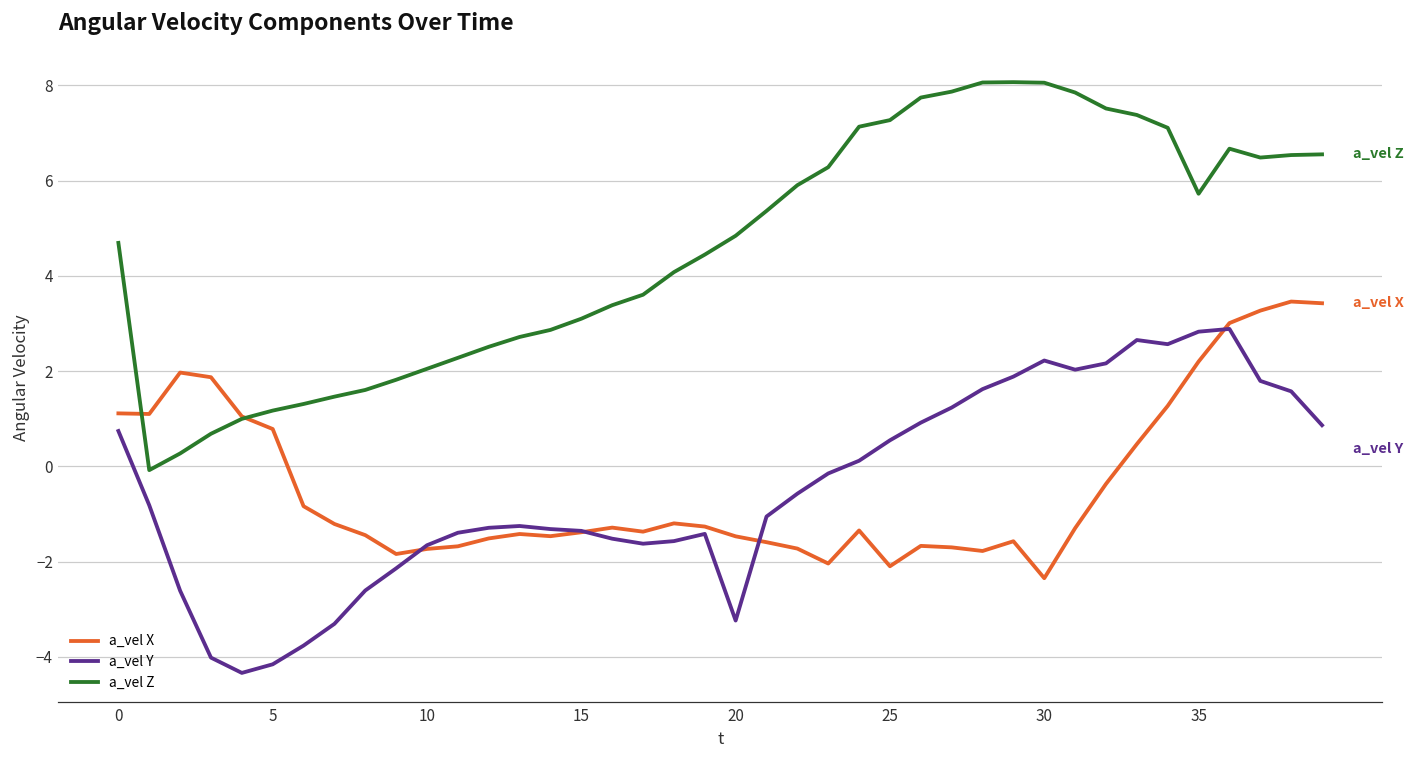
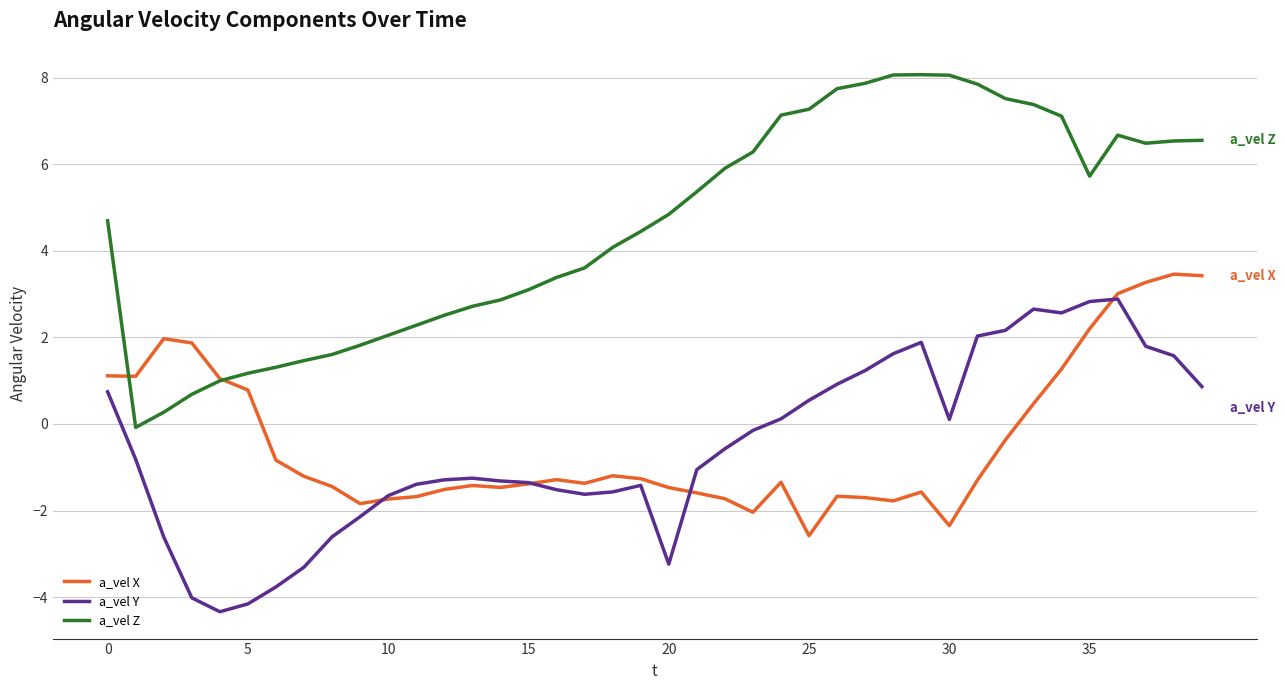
a_vel X, 25: -2.1 -> -2.6
a_vel Y, 30: 2.2 -> 0.1
